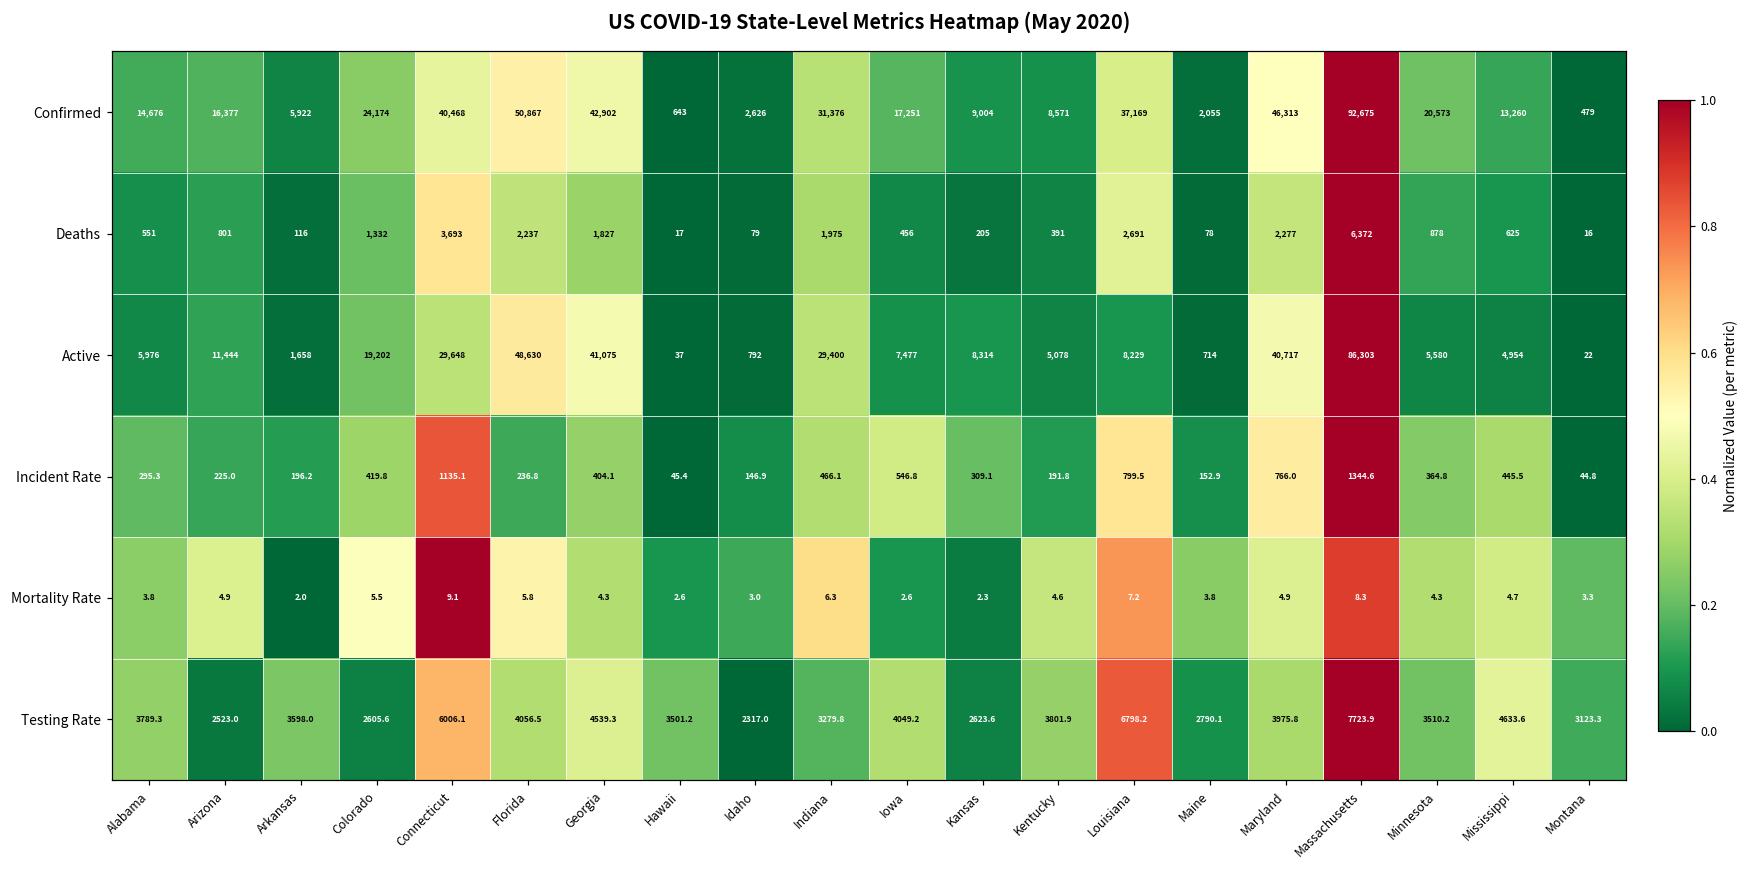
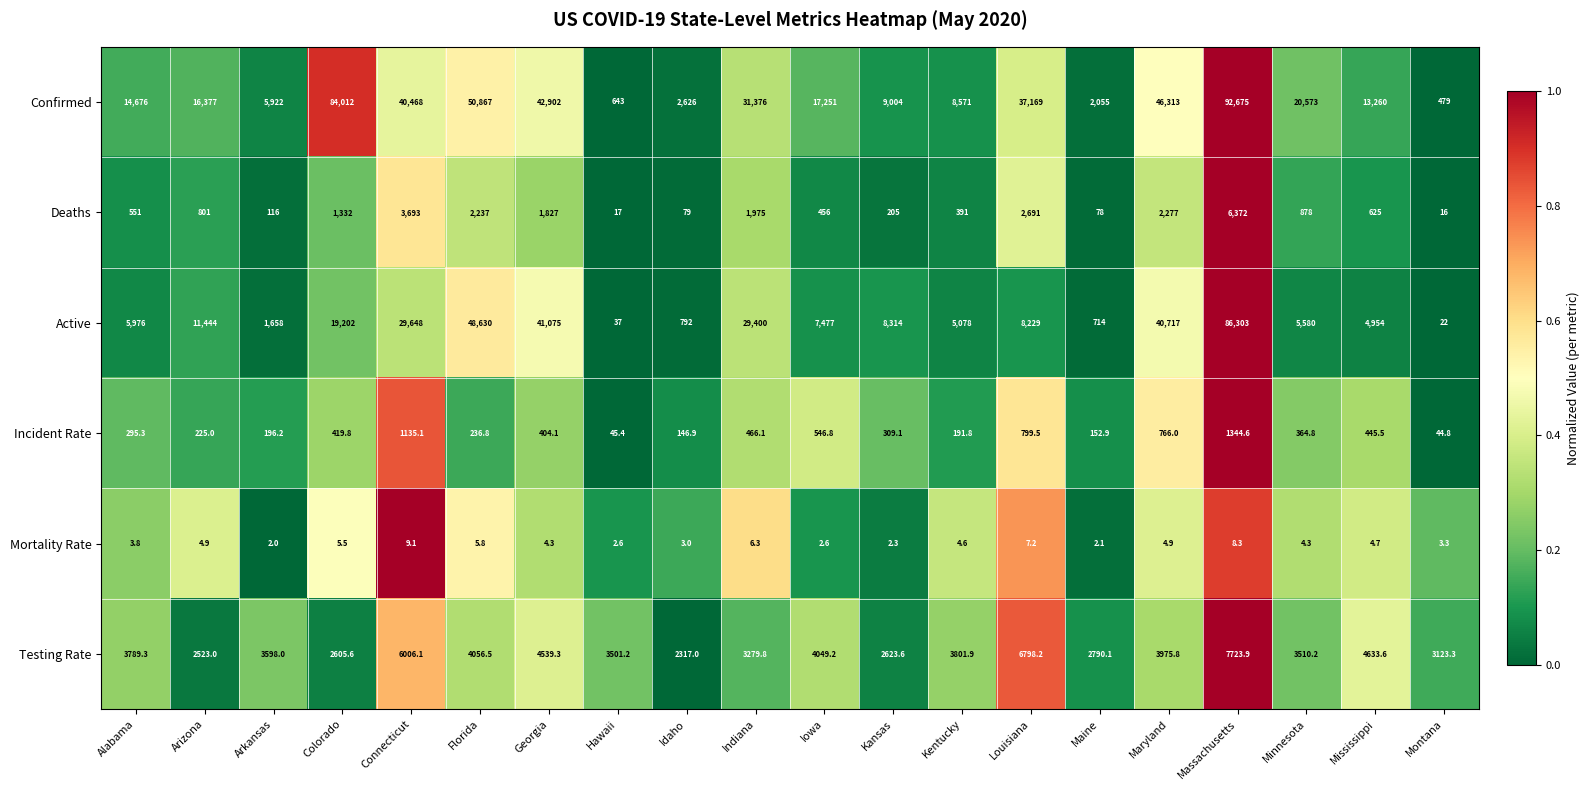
Confirmed, Colorado: 24,174 -> 84,012
Mortality Rate, Maine: 3.8 -> 2.1
